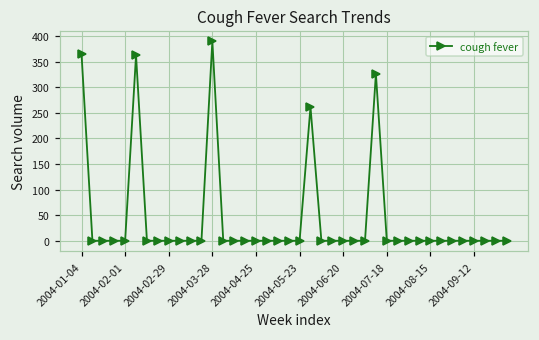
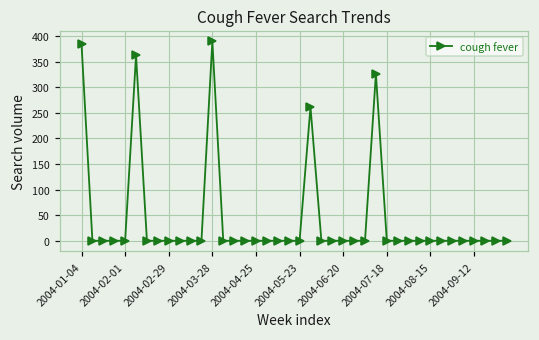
2004-01-04: 360 -> 380
